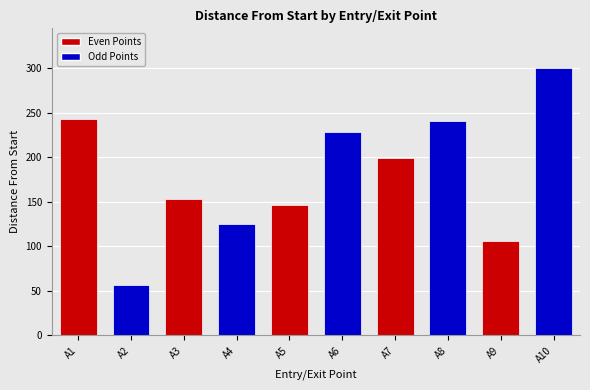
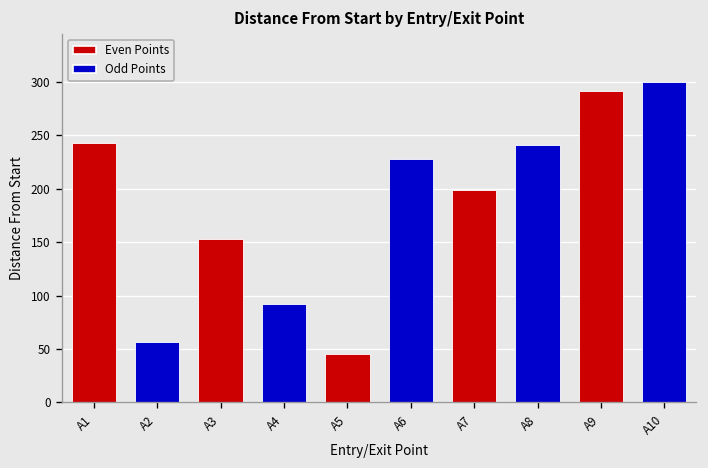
A4: 130 -> 90
A5: 150 -> 50
A9: 110 -> 290
